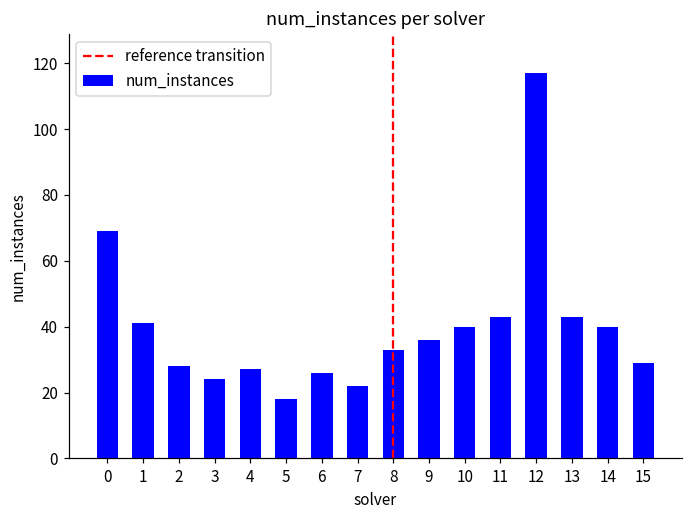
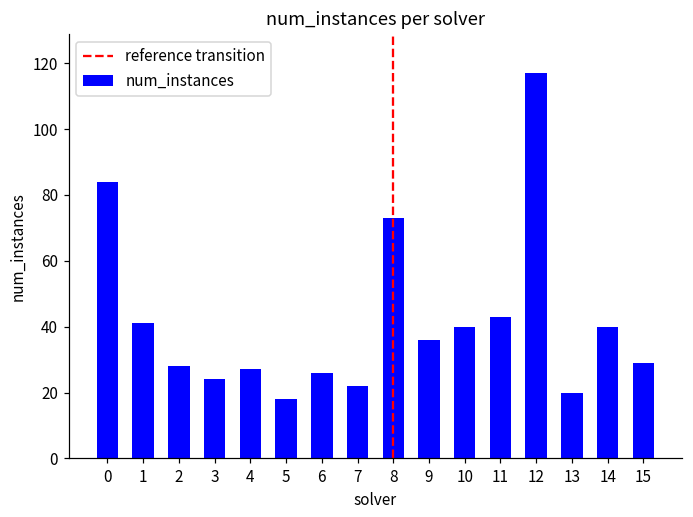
0: 69 -> 84
8: 33 -> 73
13: 43 -> 20
